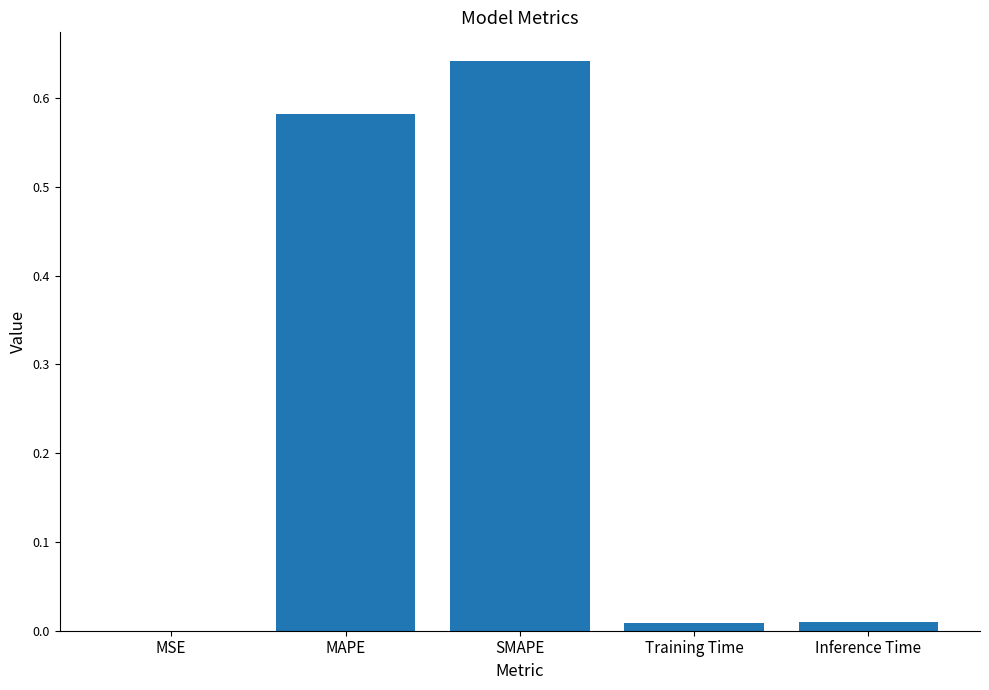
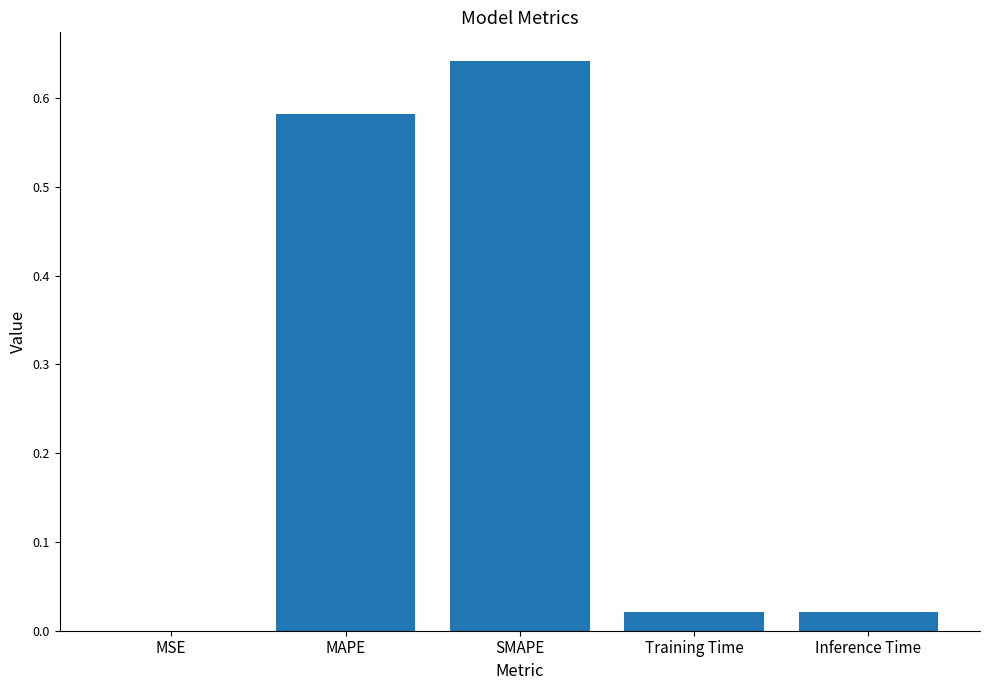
Training Time: 0.01 -> 0.02
Inference Time: 0.01 -> 0.02
